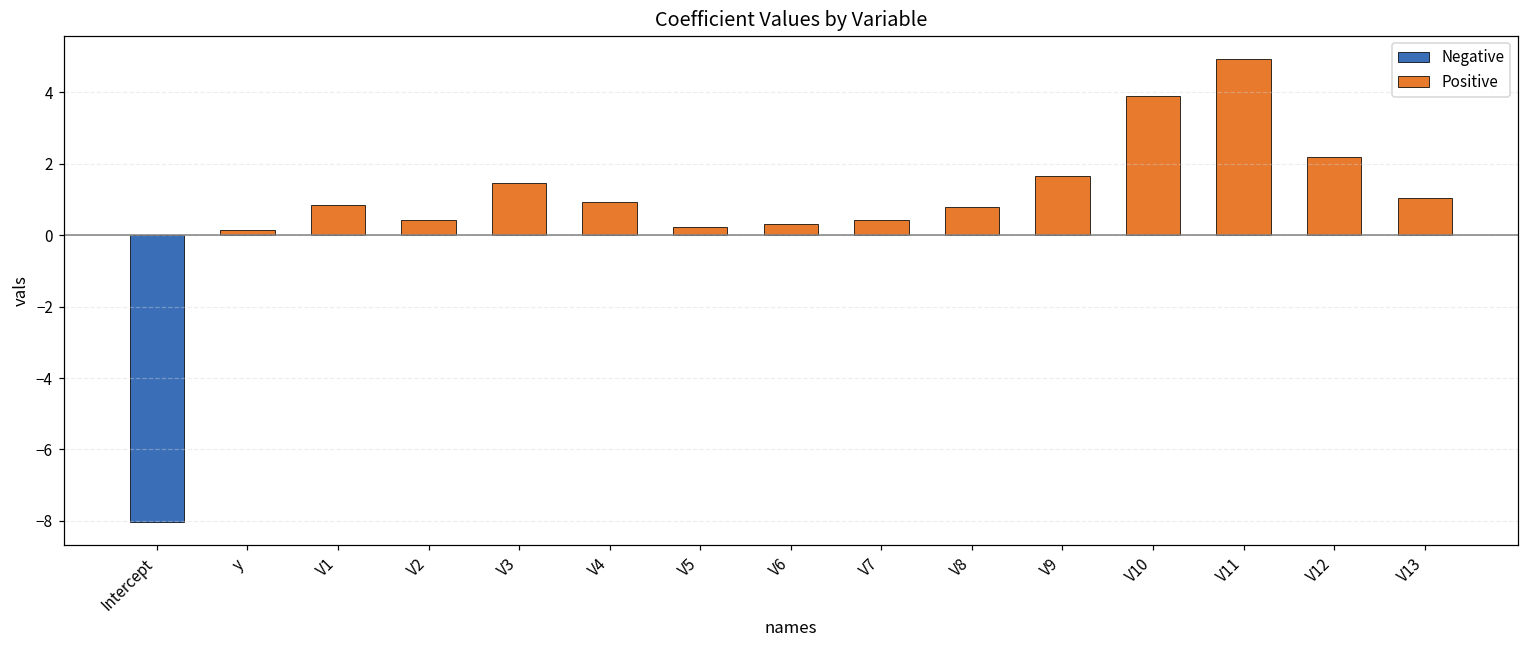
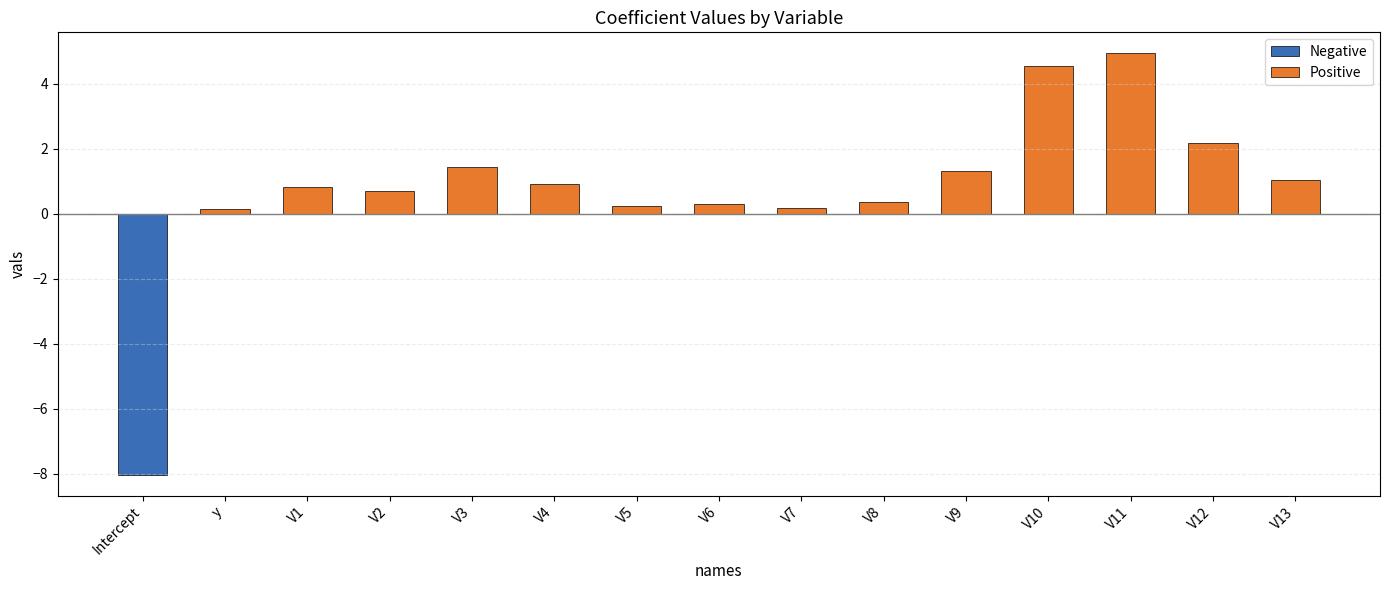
Positive, V2: 0.4 -> 0.7
Positive, V7: 0.4 -> 0.2
Positive, V8: 0.8 -> 0.4
Positive, V9: 1.7 -> 1.3
Positive, V10: 3.9 -> 4.6
